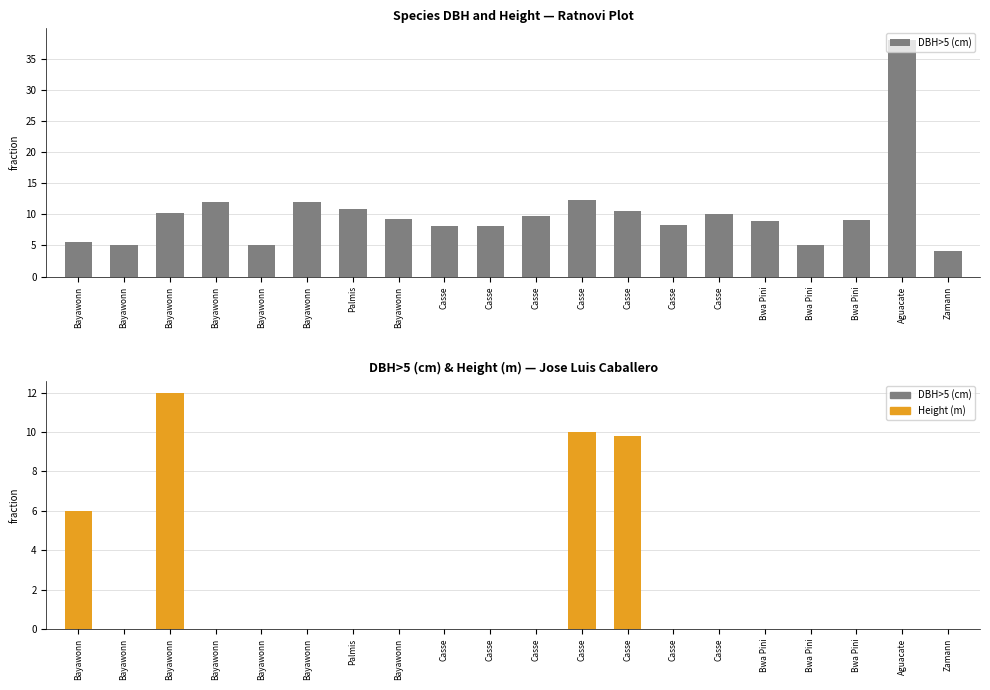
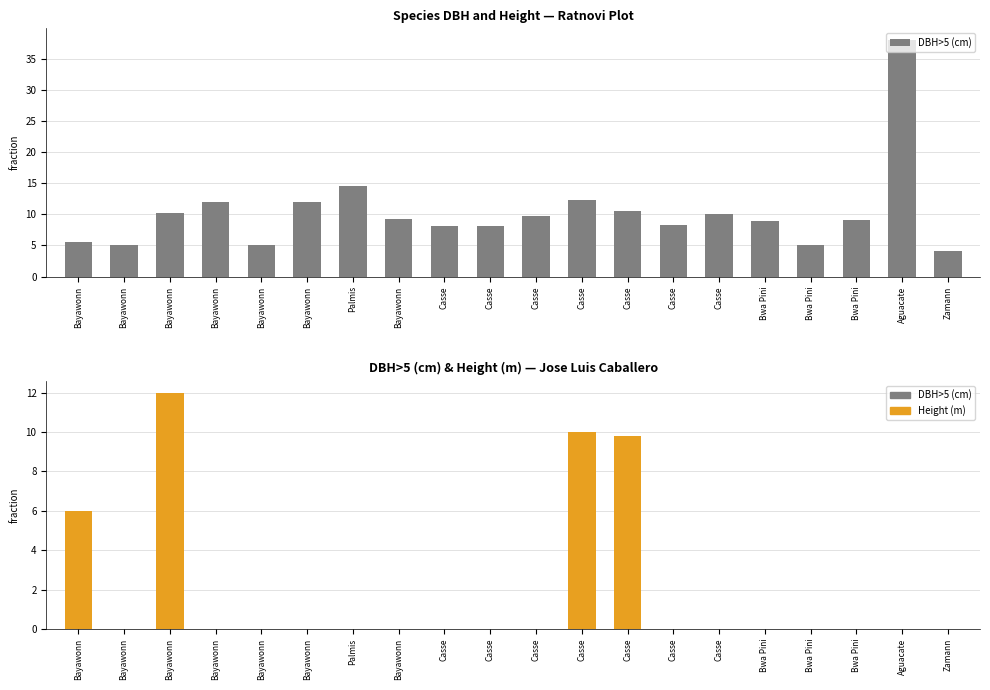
Species DBH and Height — Ratnovi Plot, Palmis: 11 -> 15
